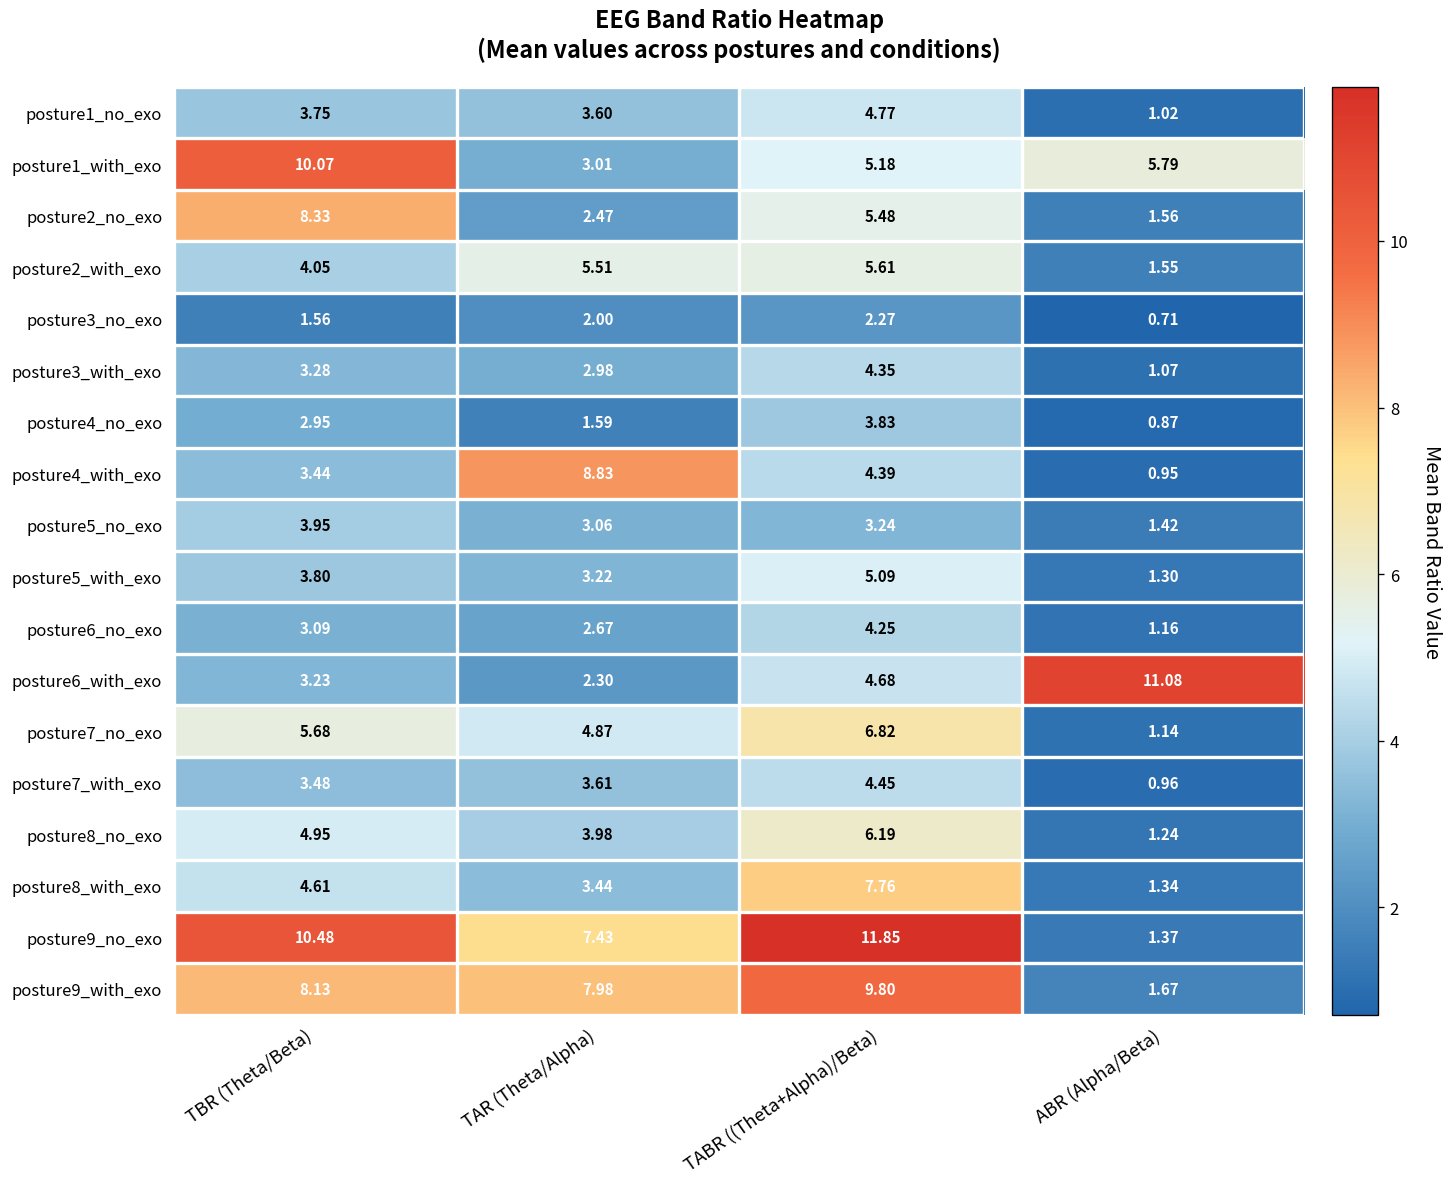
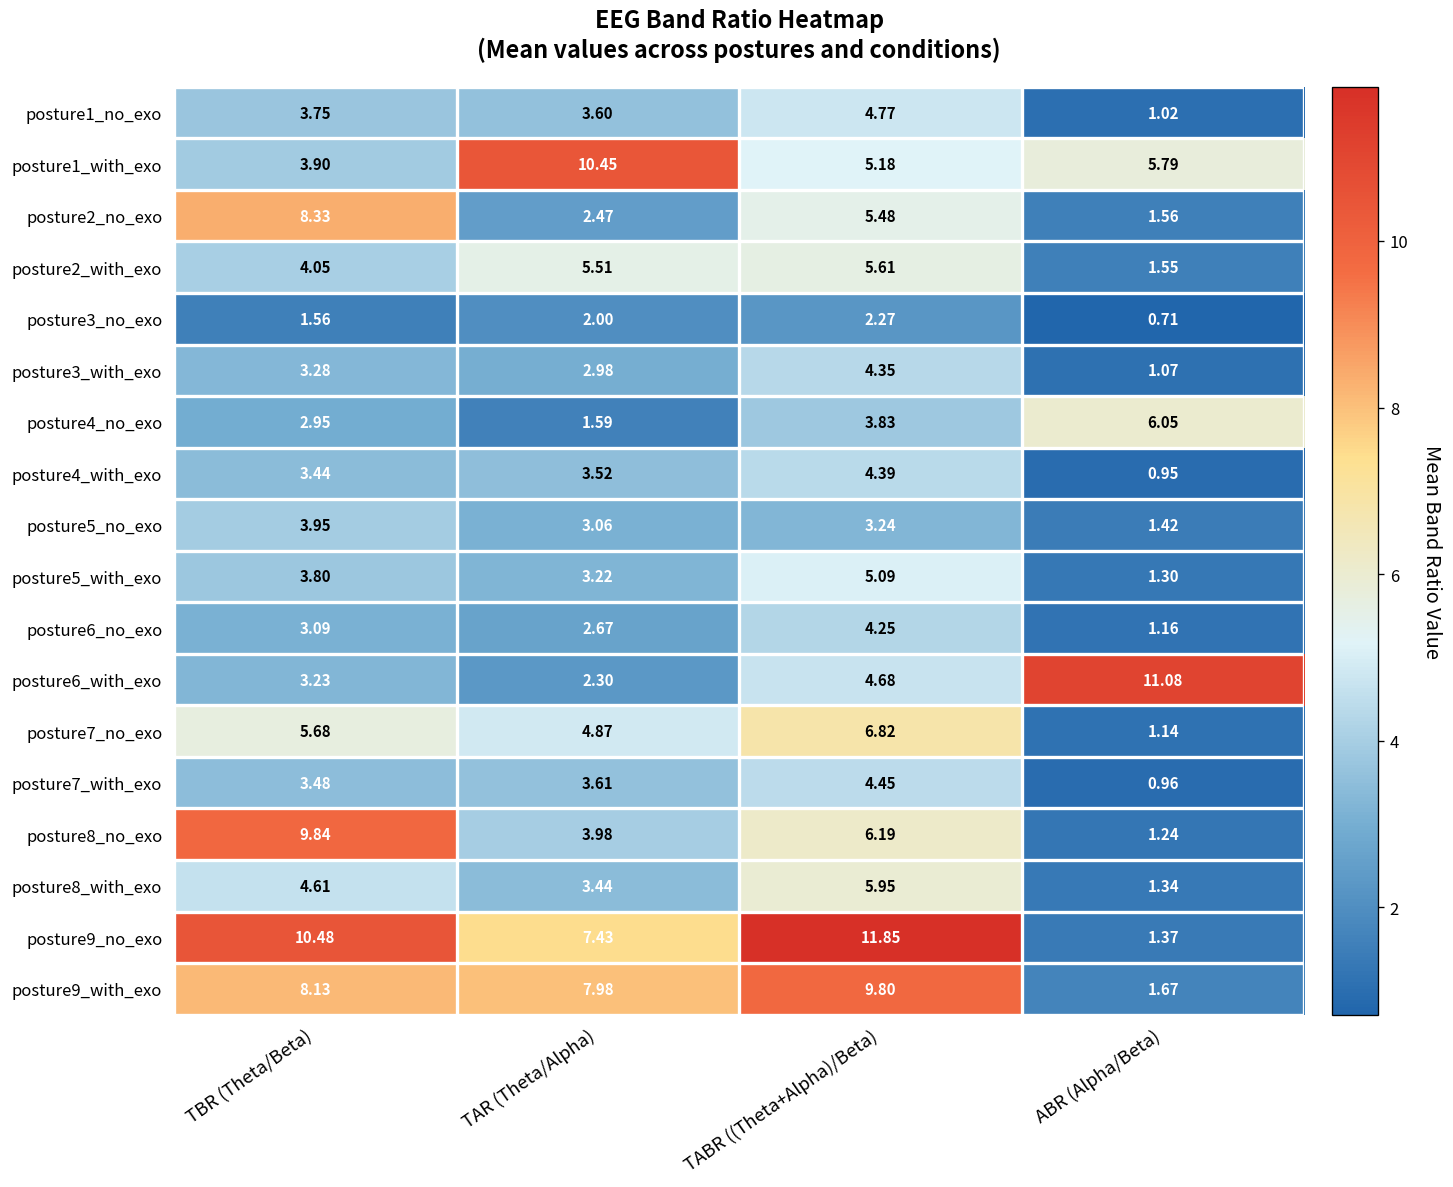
posture1_with_exo, TBR (Theta/Beta): 10.07 -> 3.90
posture1_with_exo, TAR (Theta/Alpha): 3.01 -> 10.45
posture4_no_exo, ABR (Alpha/Beta): 0.87 -> 6.05
posture4_with_exo, TAR (Theta/Alpha): 8.83 -> 3.52
posture8_no_exo, TBR (Theta/Beta): 4.95 -> 9.84
posture8_with_exo, TABR ((Theta+Alpha)/Beta): 7.76 -> 5.95
